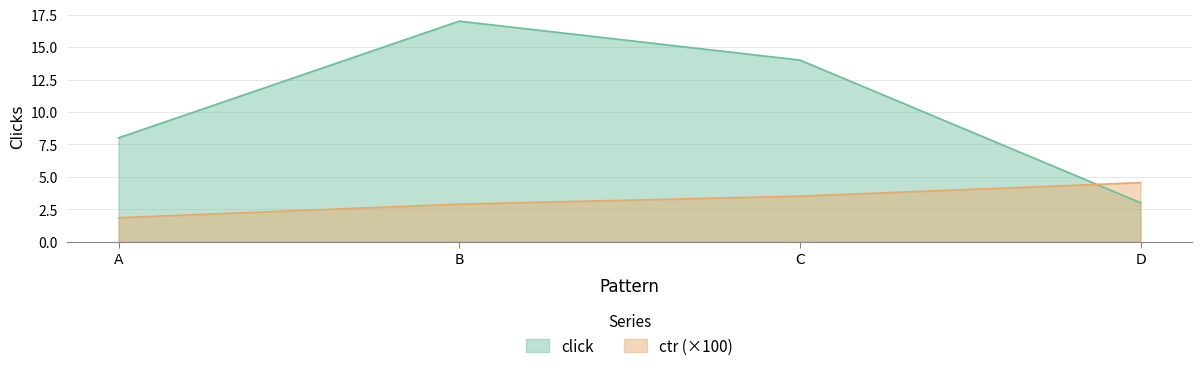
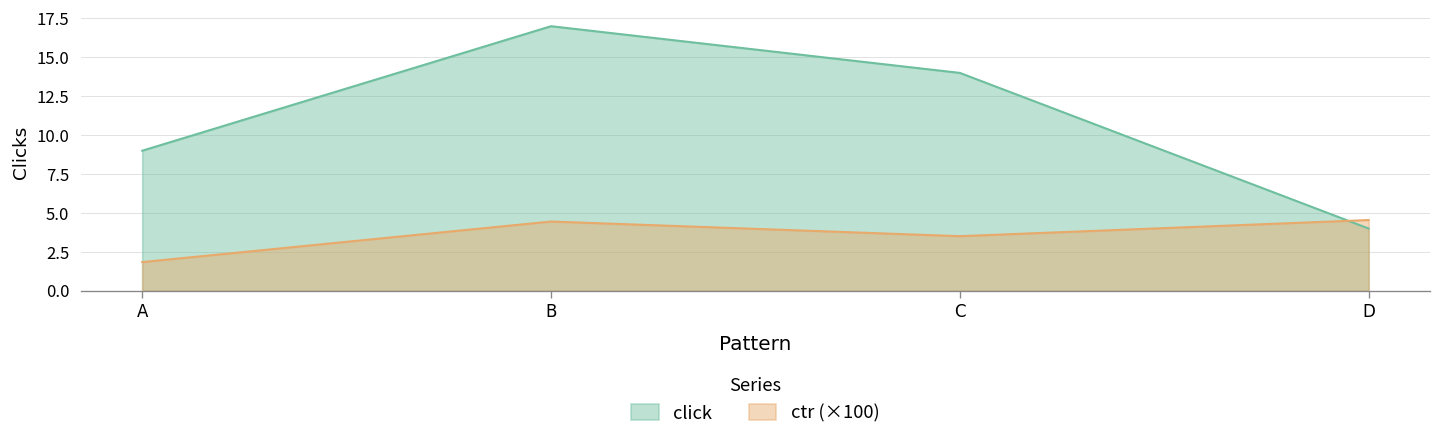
click, A: 8 -> 9
ctr (×100), B: 2.9 -> 4.5
click, D: 3 -> 4
